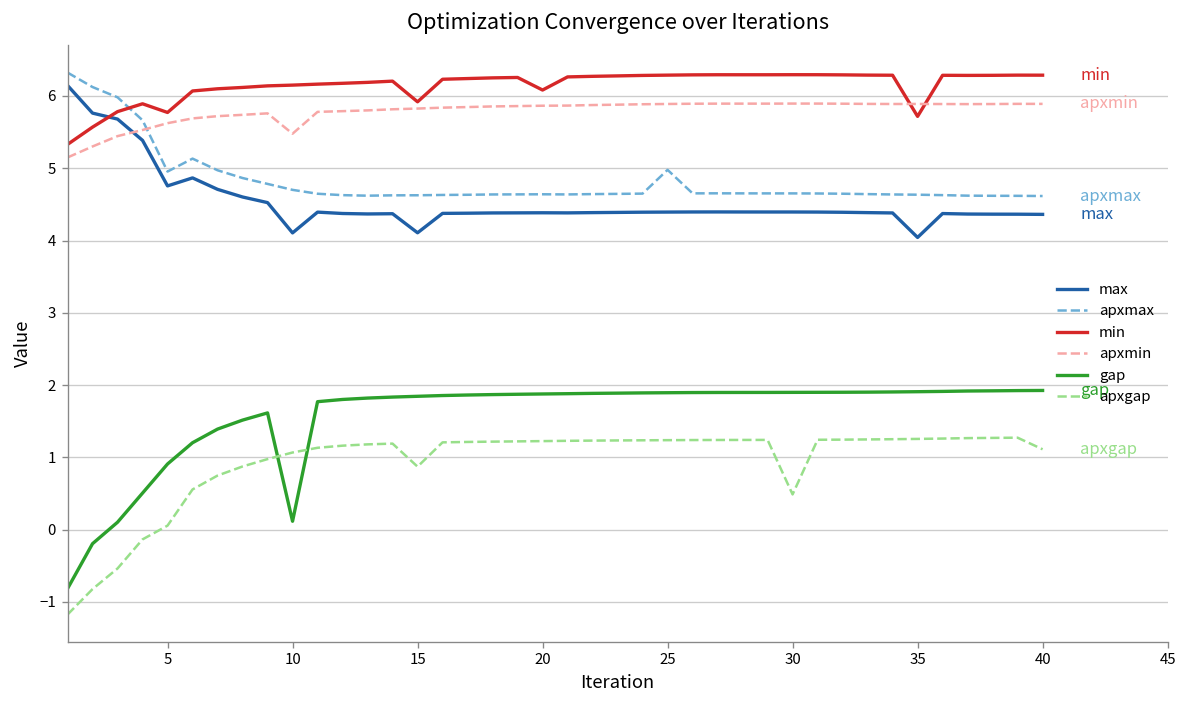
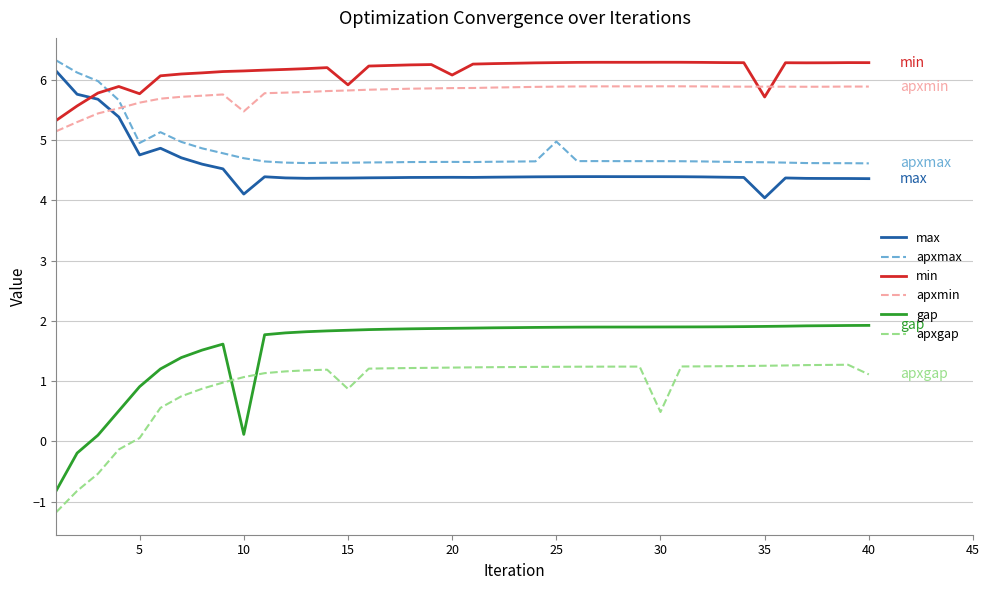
max, 15: 4.1 -> 4.4
